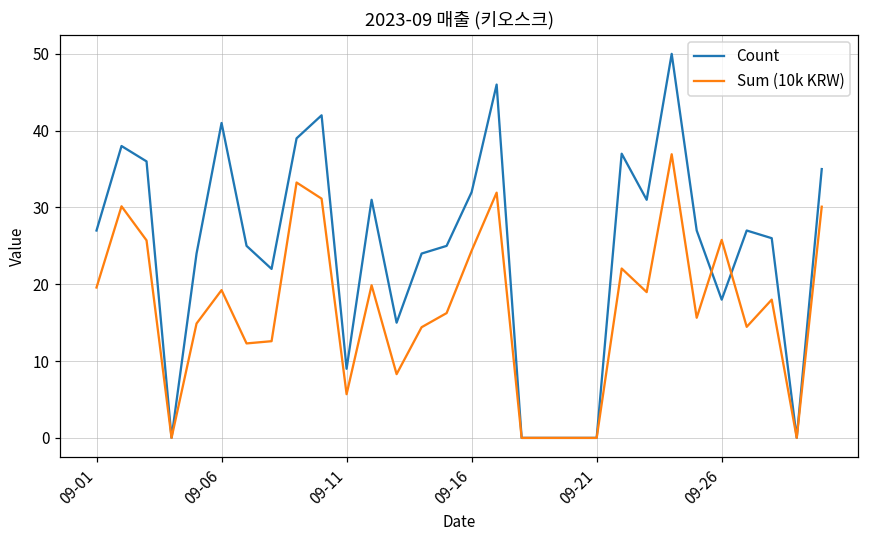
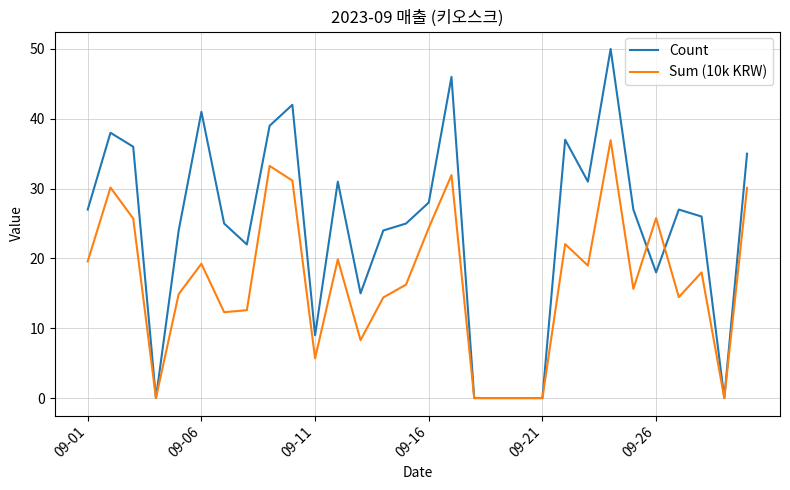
Count, 09-16: 32 -> 28
